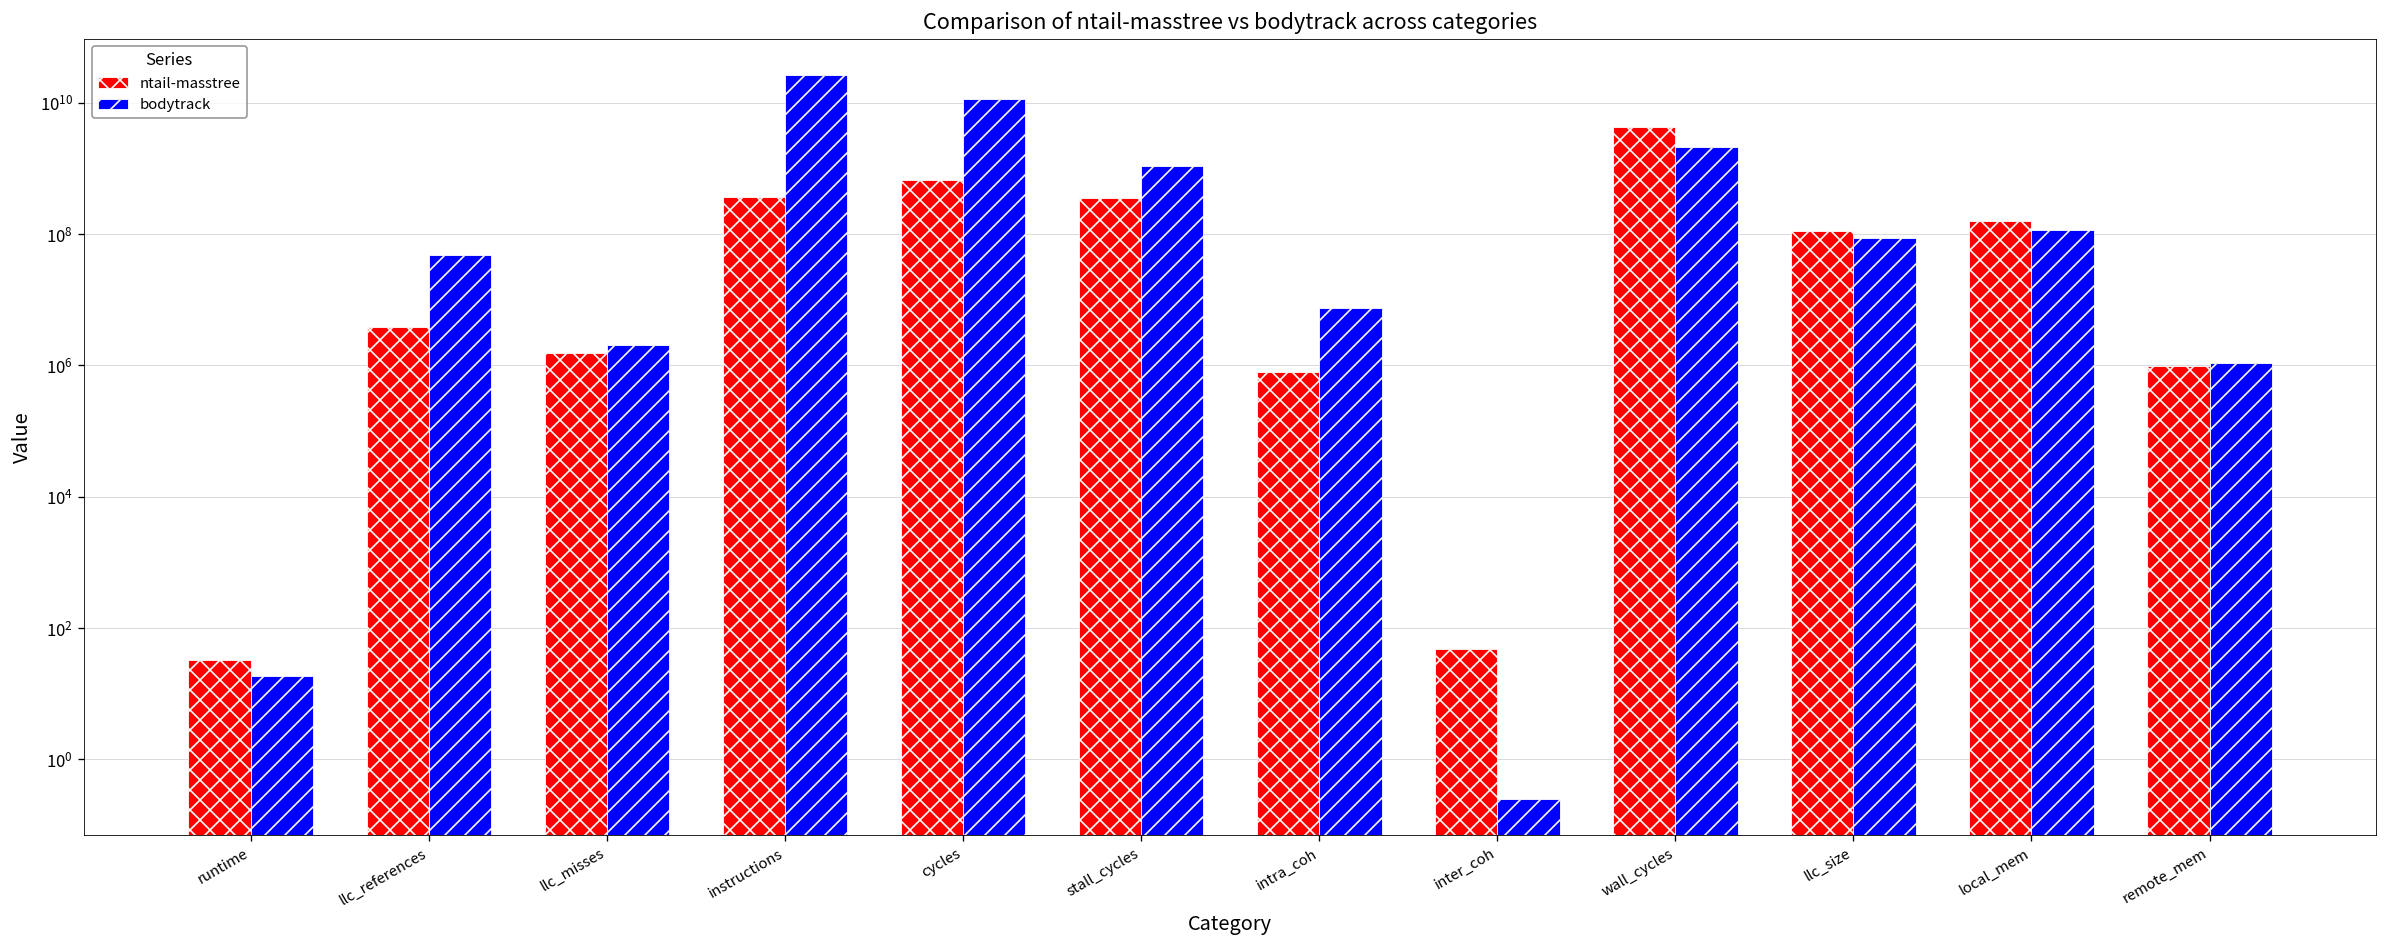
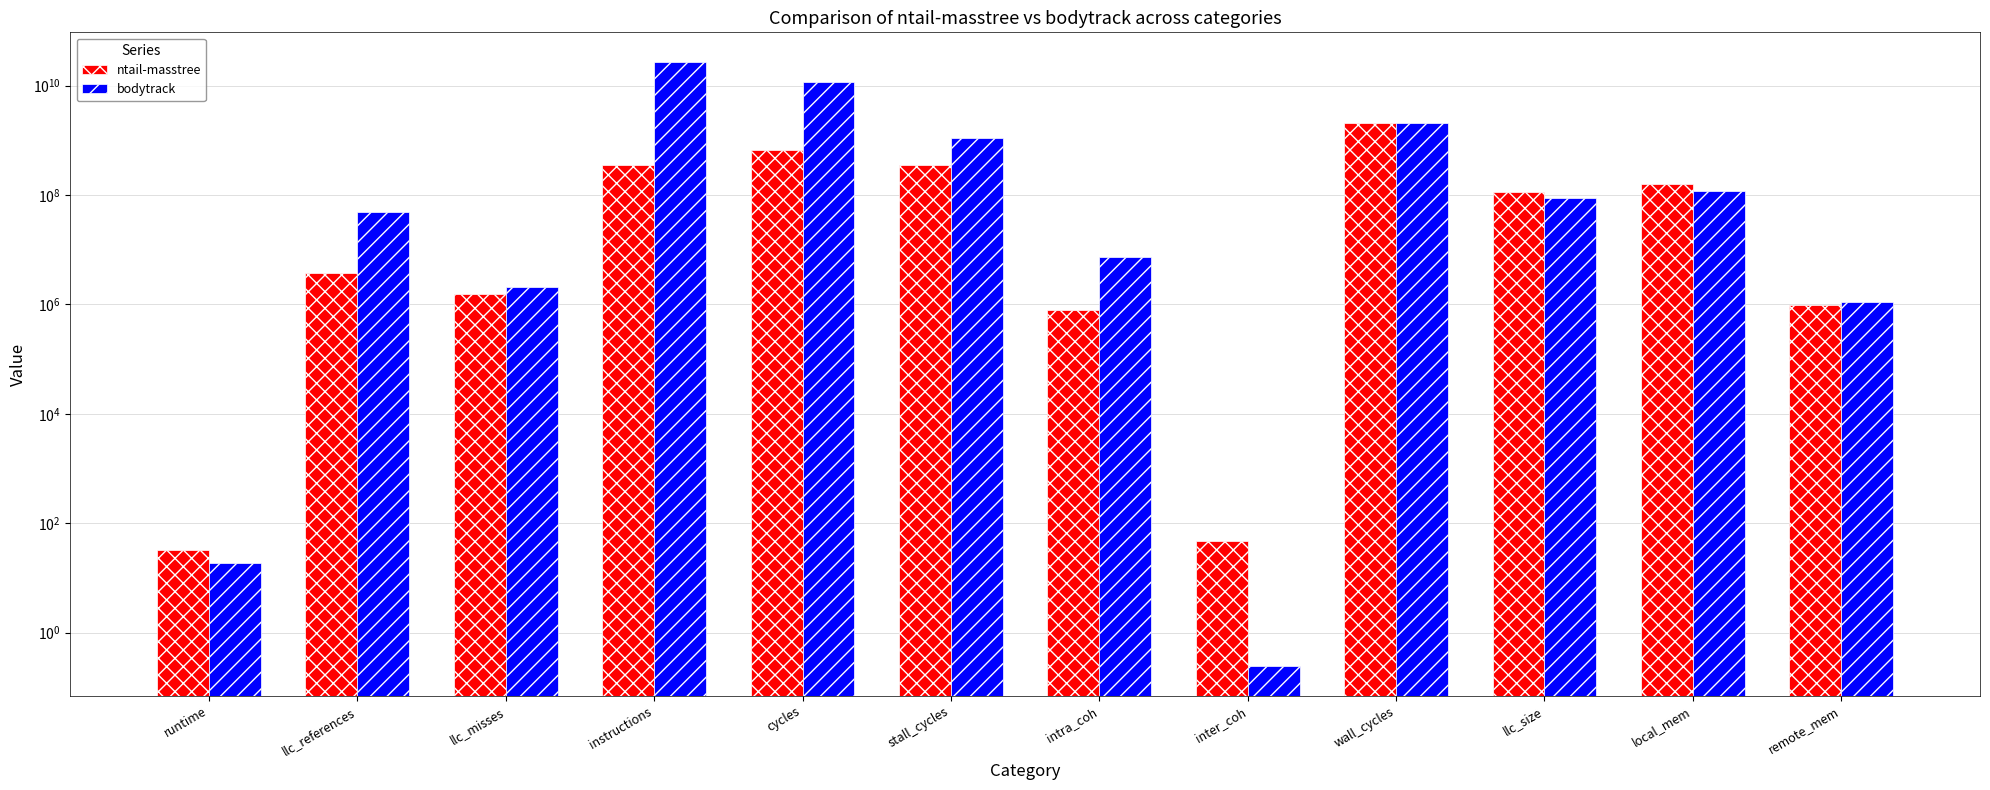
ntail-masstree, wall_cycles: 4000000000 -> 2100000000
